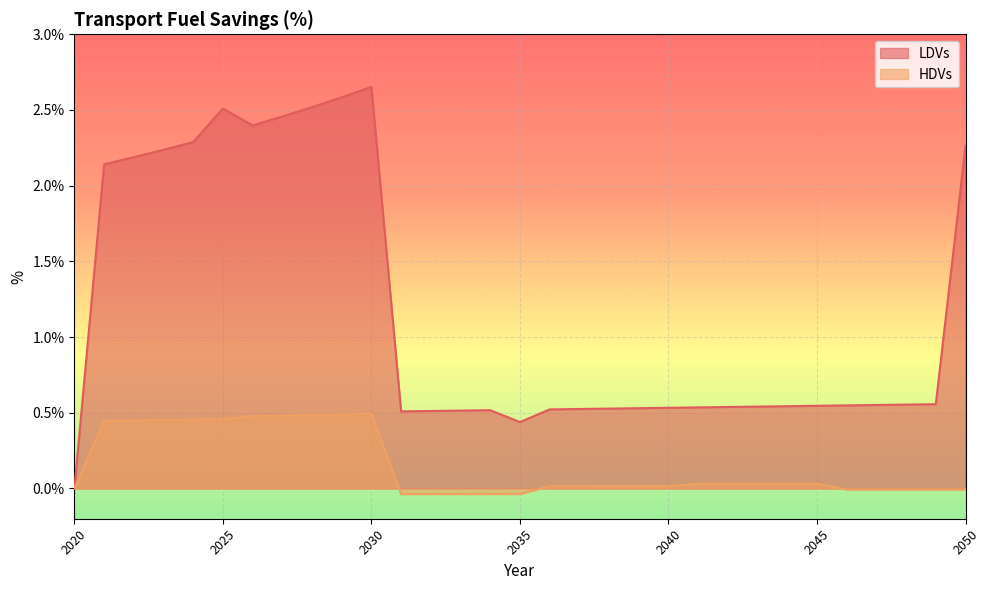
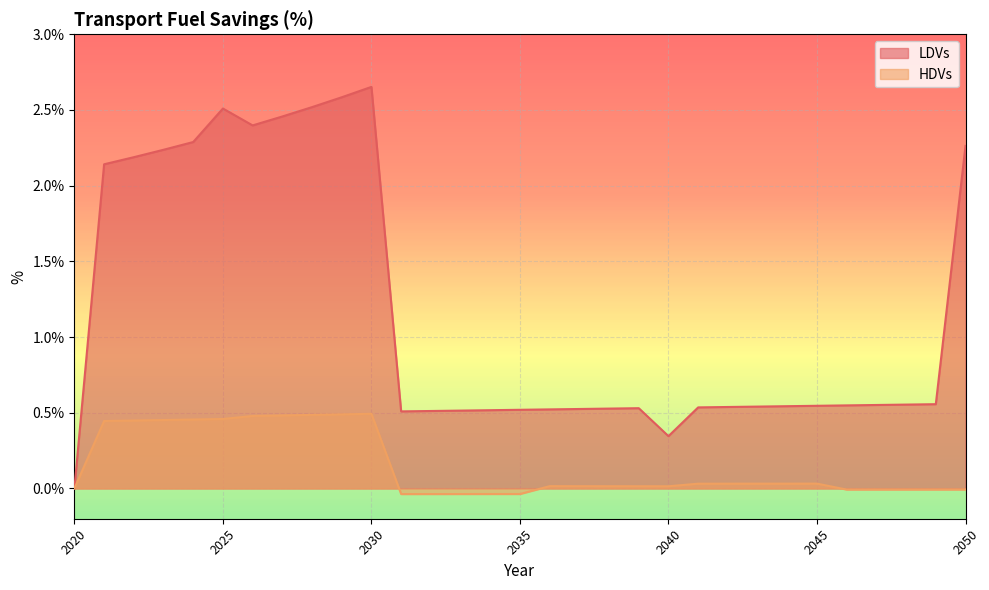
LDVs, 2035: 0.44% -> 0.52%
LDVs, 2040: 0.53% -> 0.35%
